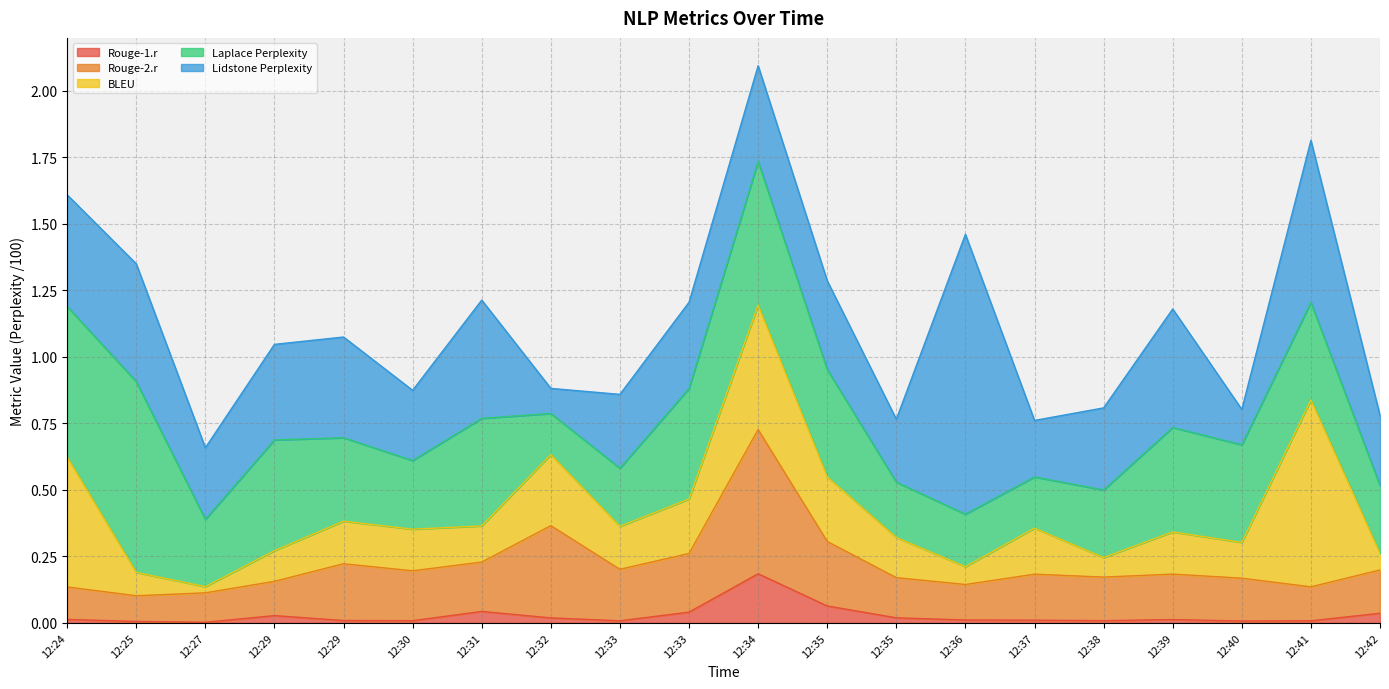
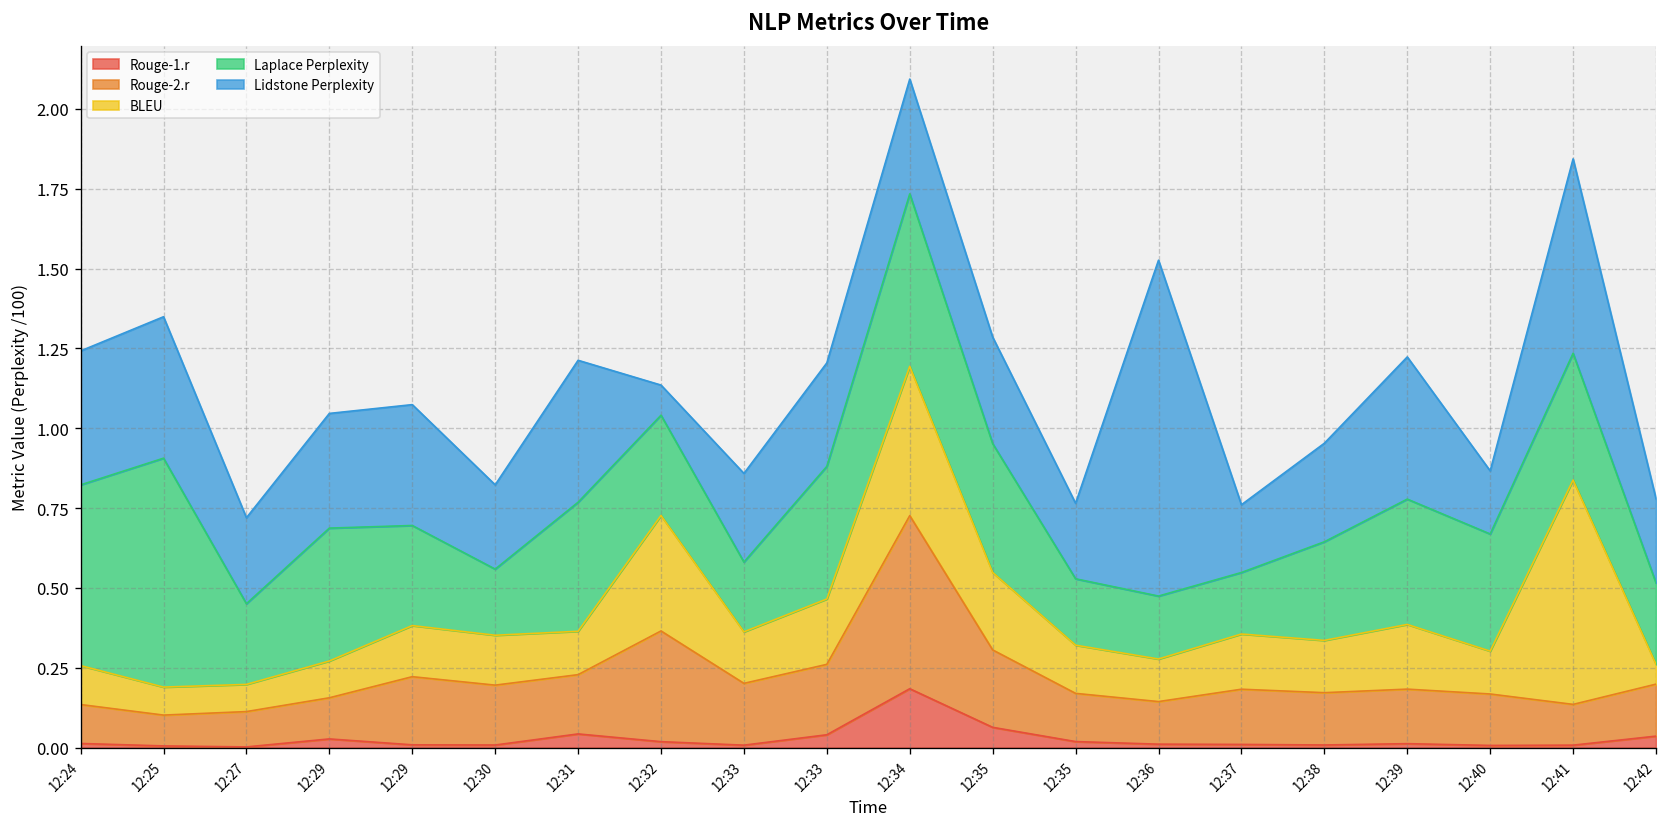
BLEU, 12:24: 0.49 -> 0.12
BLEU, 12:27: 0.02 -> 0.09
Laplace Perplexity, 12:30: 0.26 -> 0.21
BLEU, 12:32: 0.27 -> 0.36
Laplace Perplexity, 12:32: 0.15 -> 0.31
BLEU, 12:36: 0.07 -> 0.13
BLEU, 12:38: 0.07 -> 0.16
Laplace Perplexity, 12:38: 0.25 -> 0.31
BLEU, 12:39: 0.16 -> 0.20
Lidstone Perplexity, 12:40: 0.13 -> 0.20
Laplace Perplexity, 12:41: 0.37 -> 0.40
